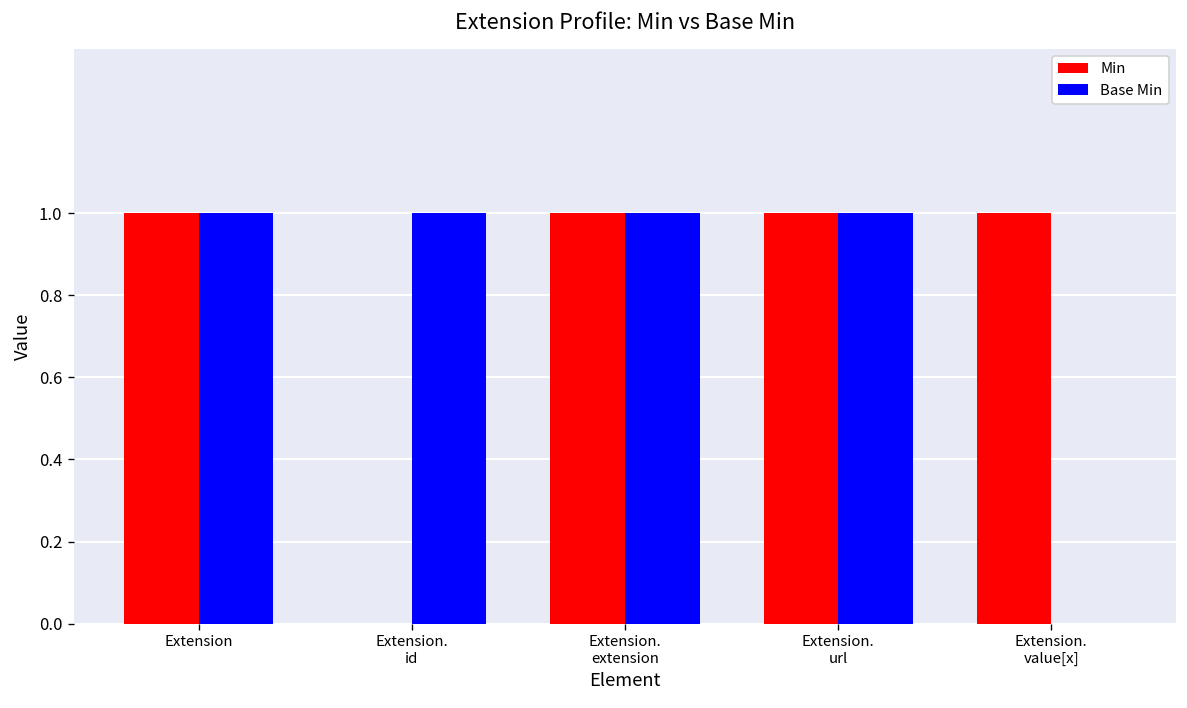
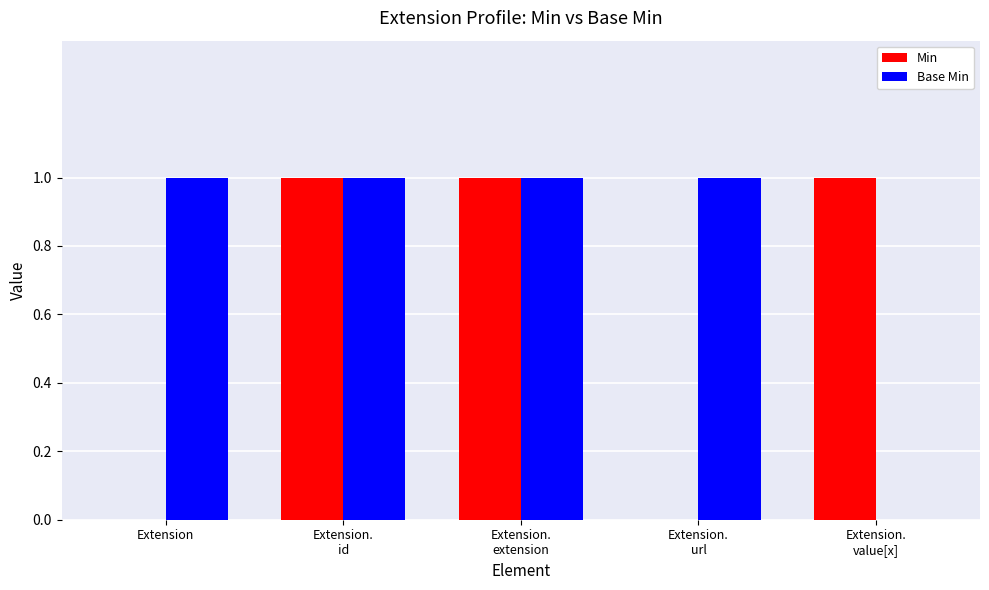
Min, Extension: 1 -> 0
Min, Extension. id: 0 -> 1
Min, Extension. url: 1 -> 0
